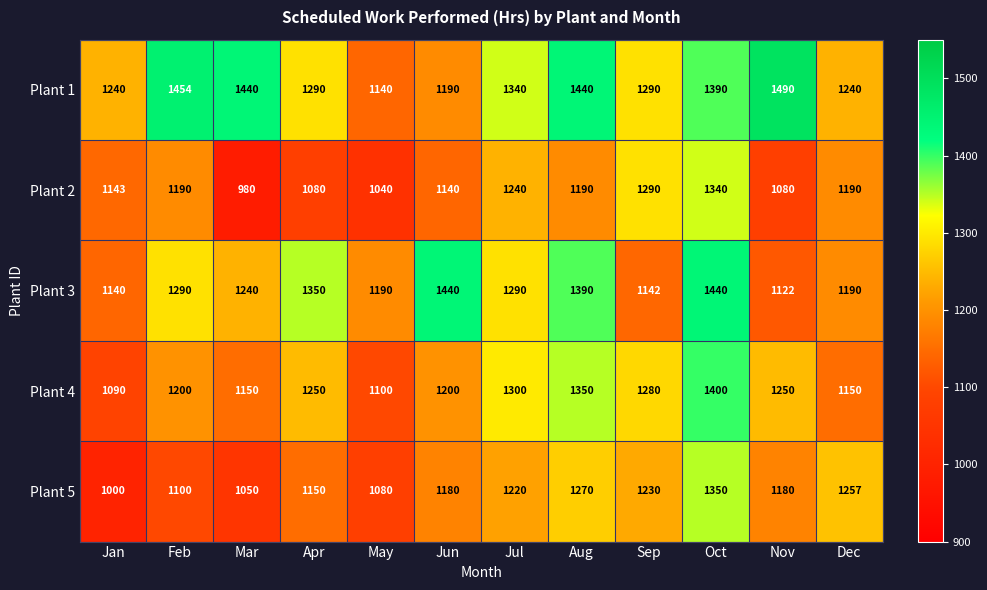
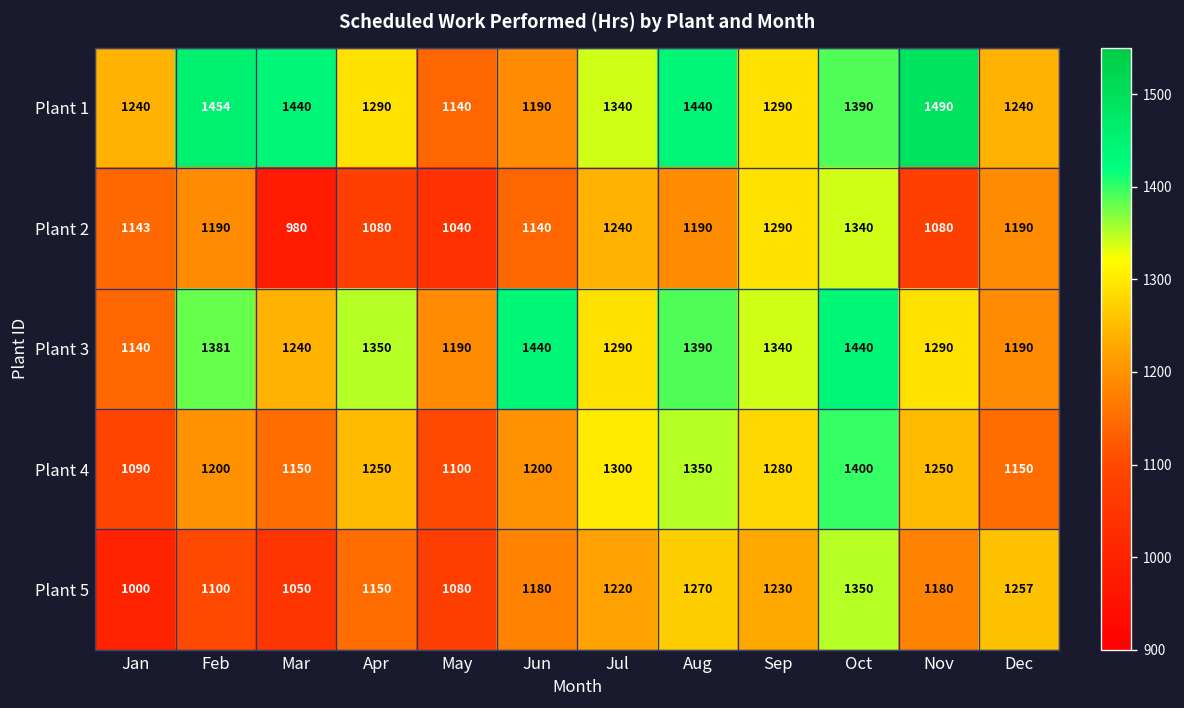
Plant 3, Feb: 1290 -> 1381
Plant 3, Sep: 1142 -> 1340
Plant 3, Nov: 1122 -> 1290
